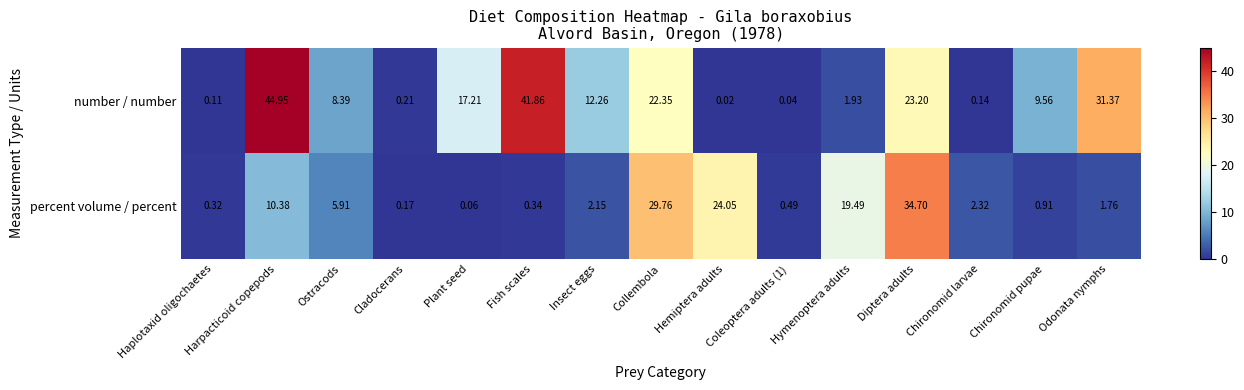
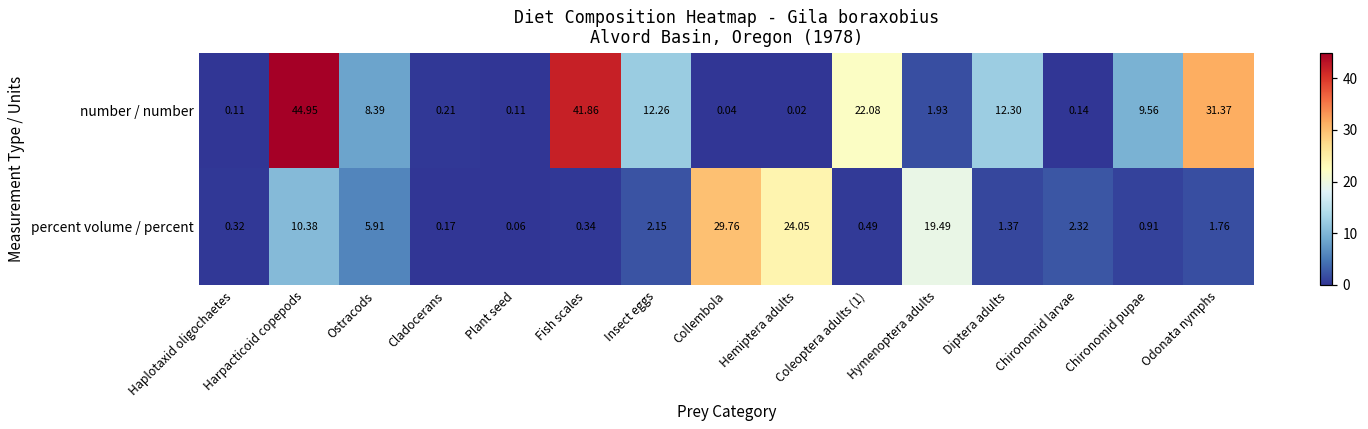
number / number, Plant seed: 17.21 -> 0.11
number / number, Collembola: 22.35 -> 0.04
number / number, Coleoptera adults (1): 0.04 -> 22.08
number / number, Diptera adults: 23.20 -> 12.30
percent volume / percent, Diptera adults: 34.70 -> 1.37
